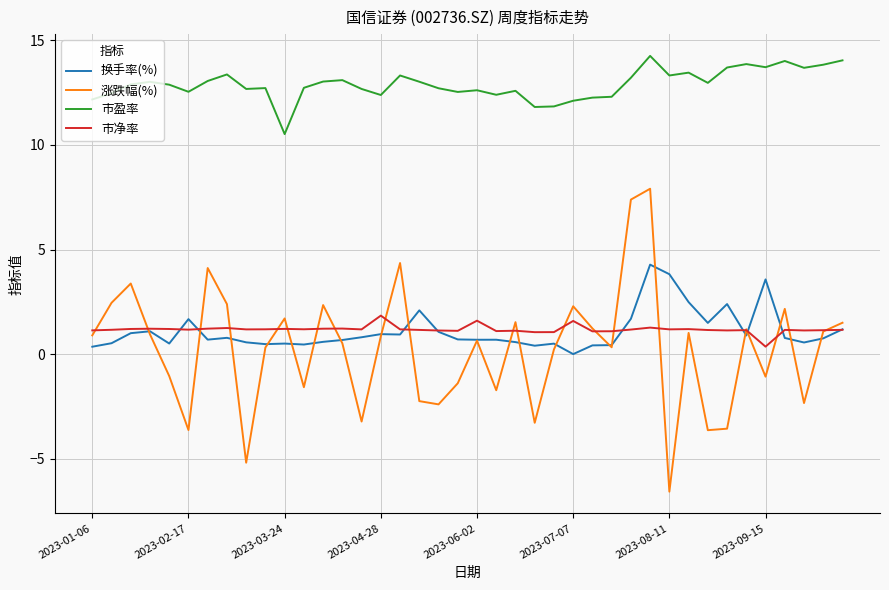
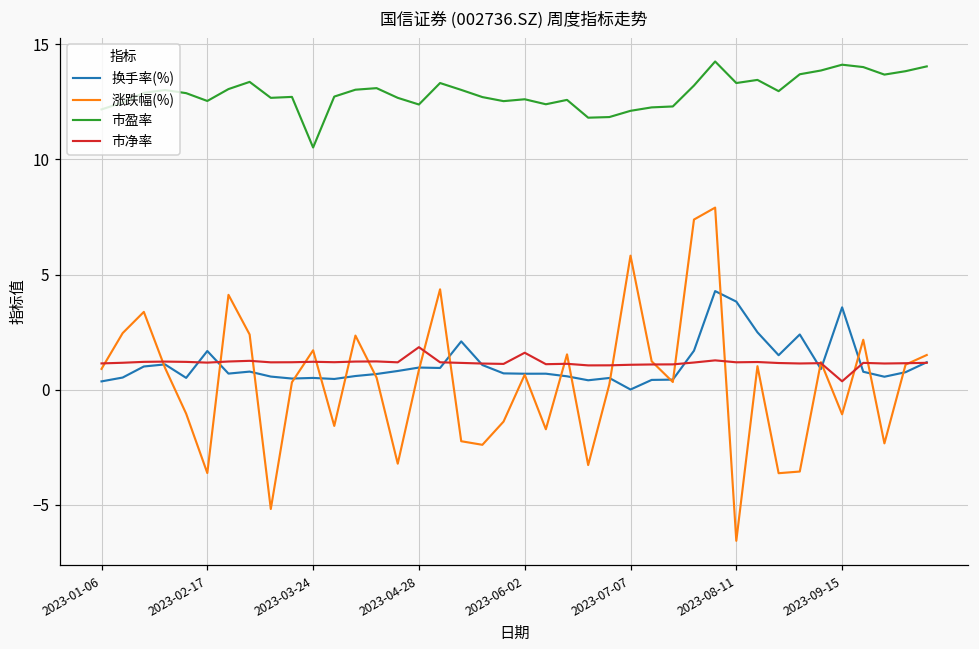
涨跌幅(%), 2023-07-07: 2.3 -> 5.8
市净率, 2023-07-07: 1.6 -> 1.1
市盈率, 2023-09-15: 13.7 -> 14.1
